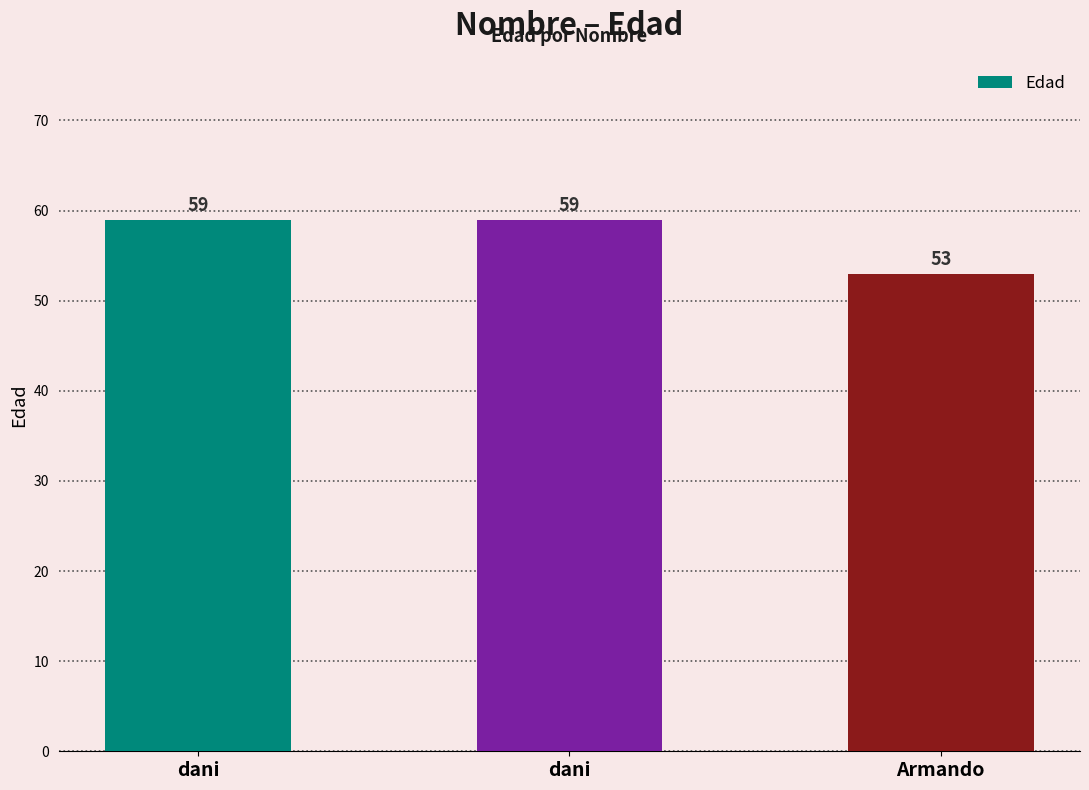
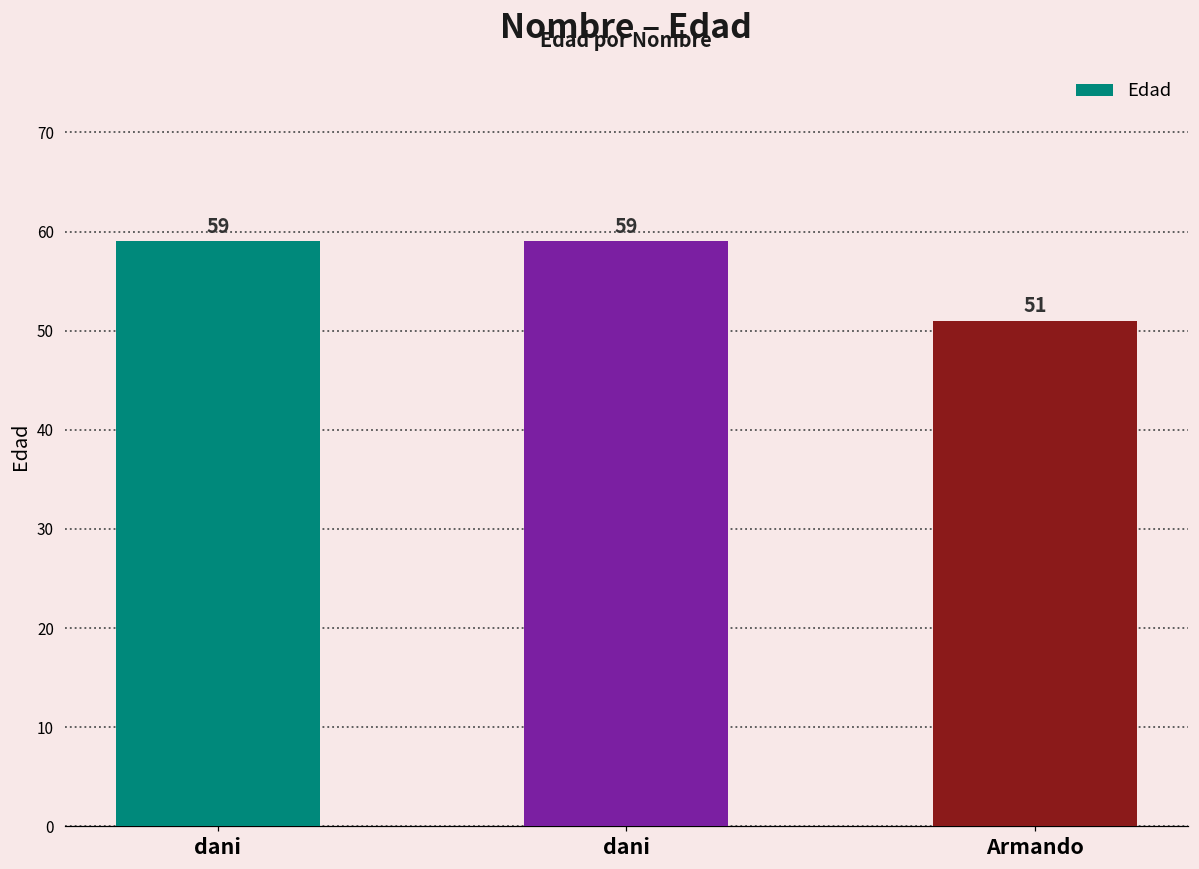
Armando: 53 -> 51
